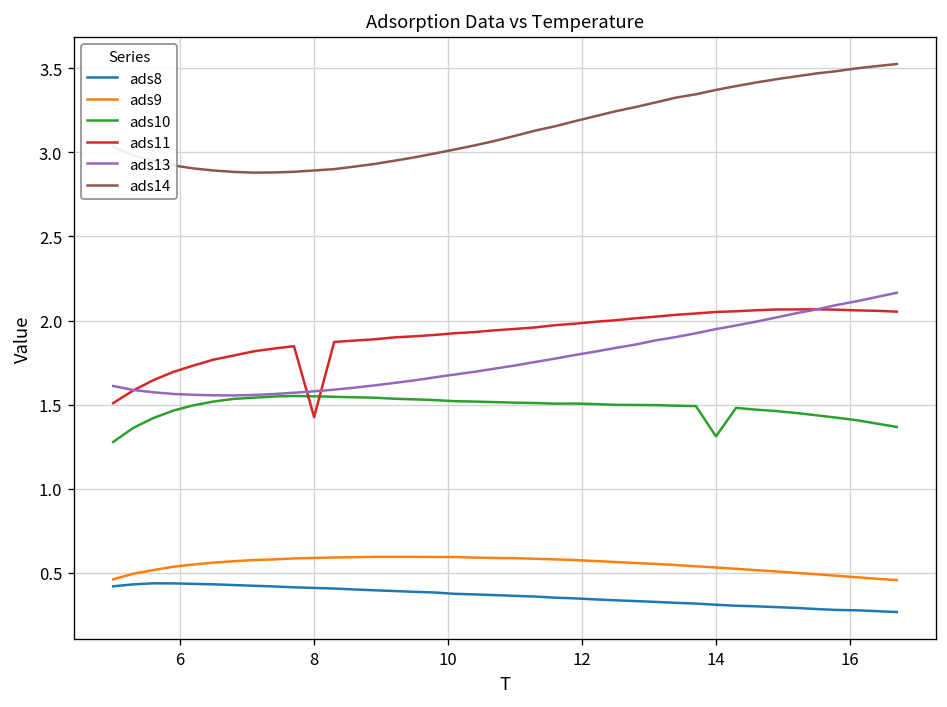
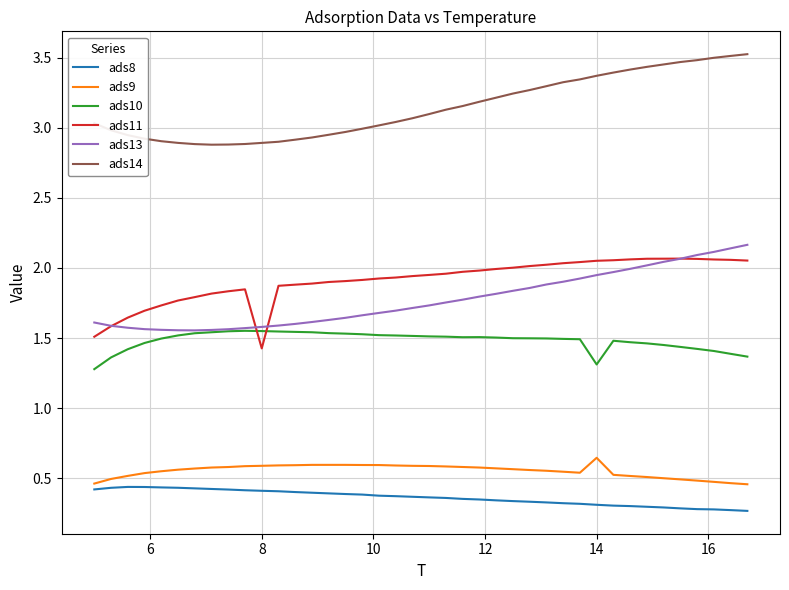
ads9, 14: 0.53 -> 0.65
